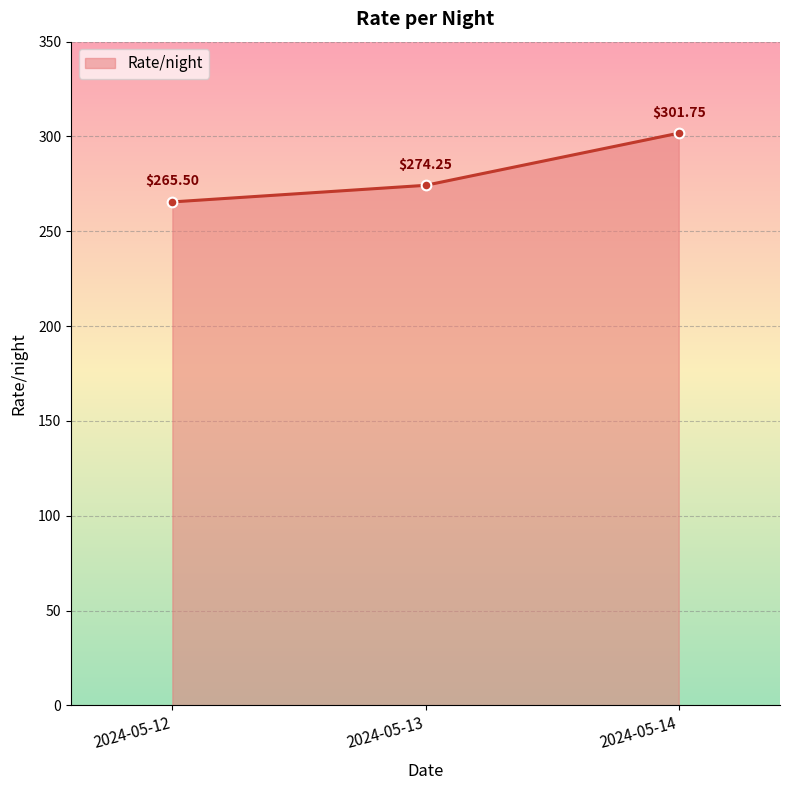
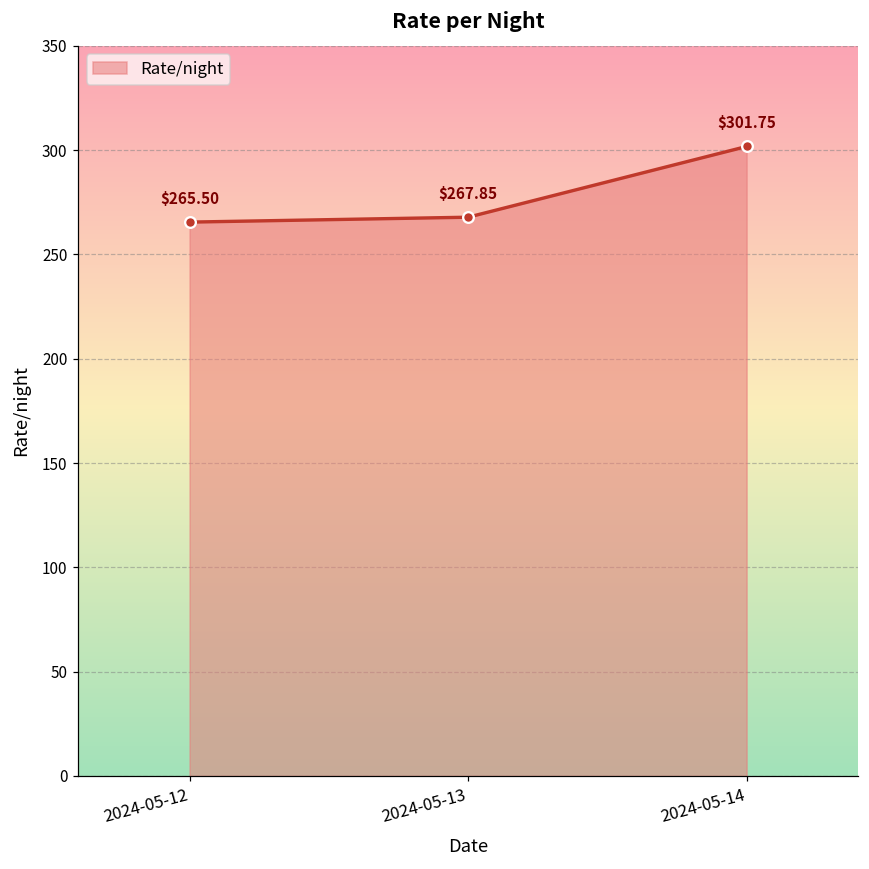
2024-05-13: $274.25 -> $267.85
